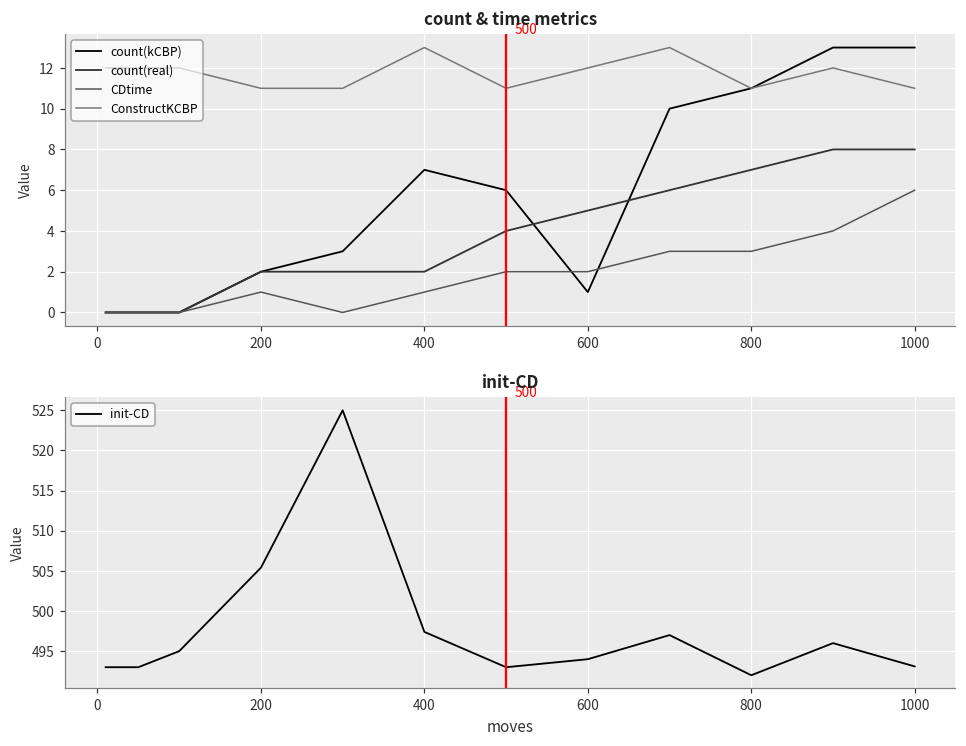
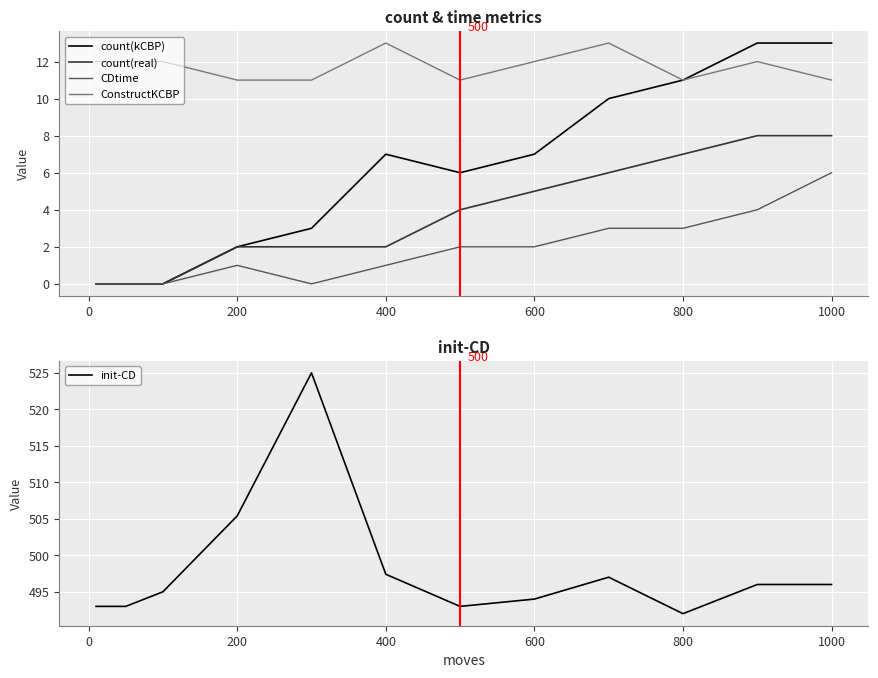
count & time metrics, count(kCBP), 600: 1 -> 7
init-CD, 1000: 493 -> 496
